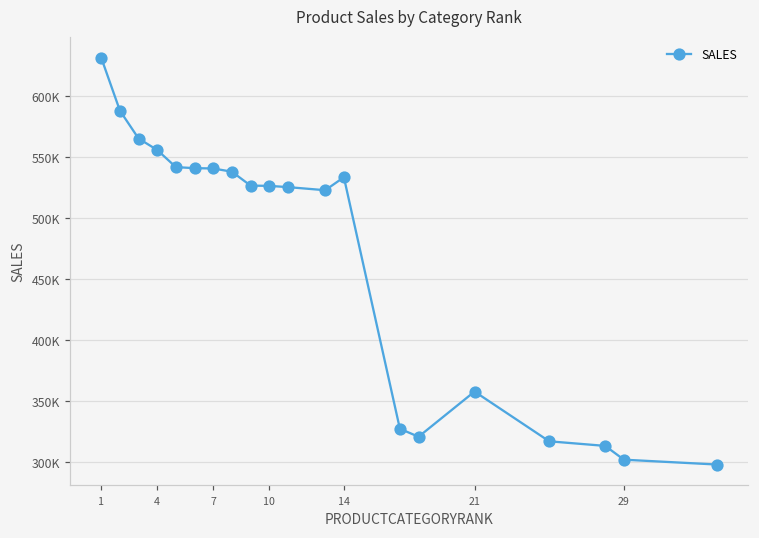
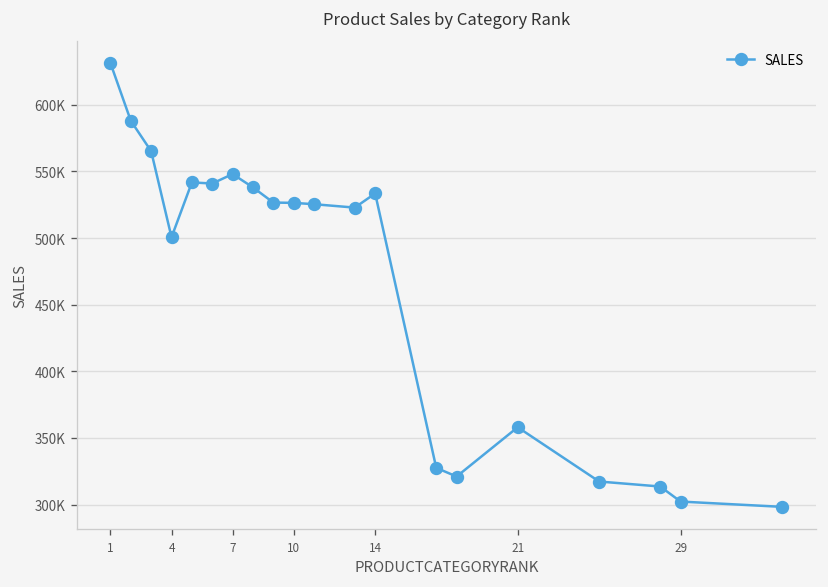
4: 556000 -> 501000
7: 541000 -> 548000
